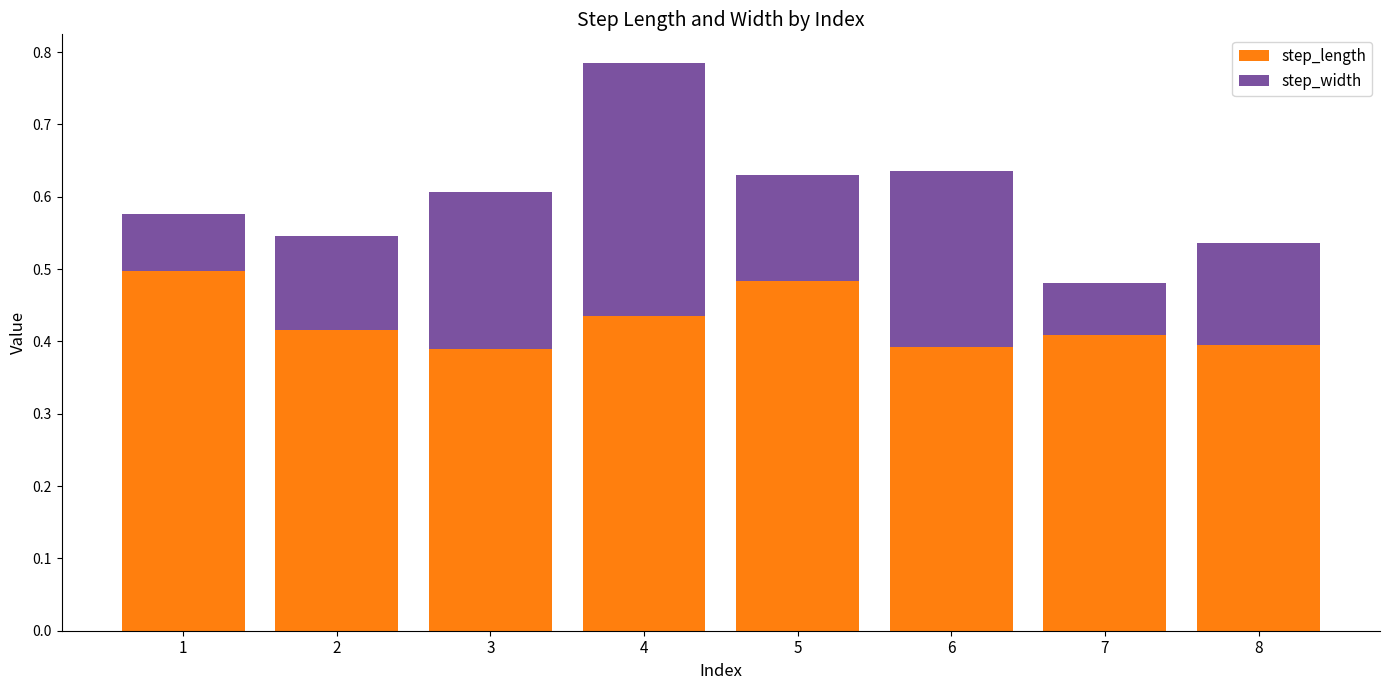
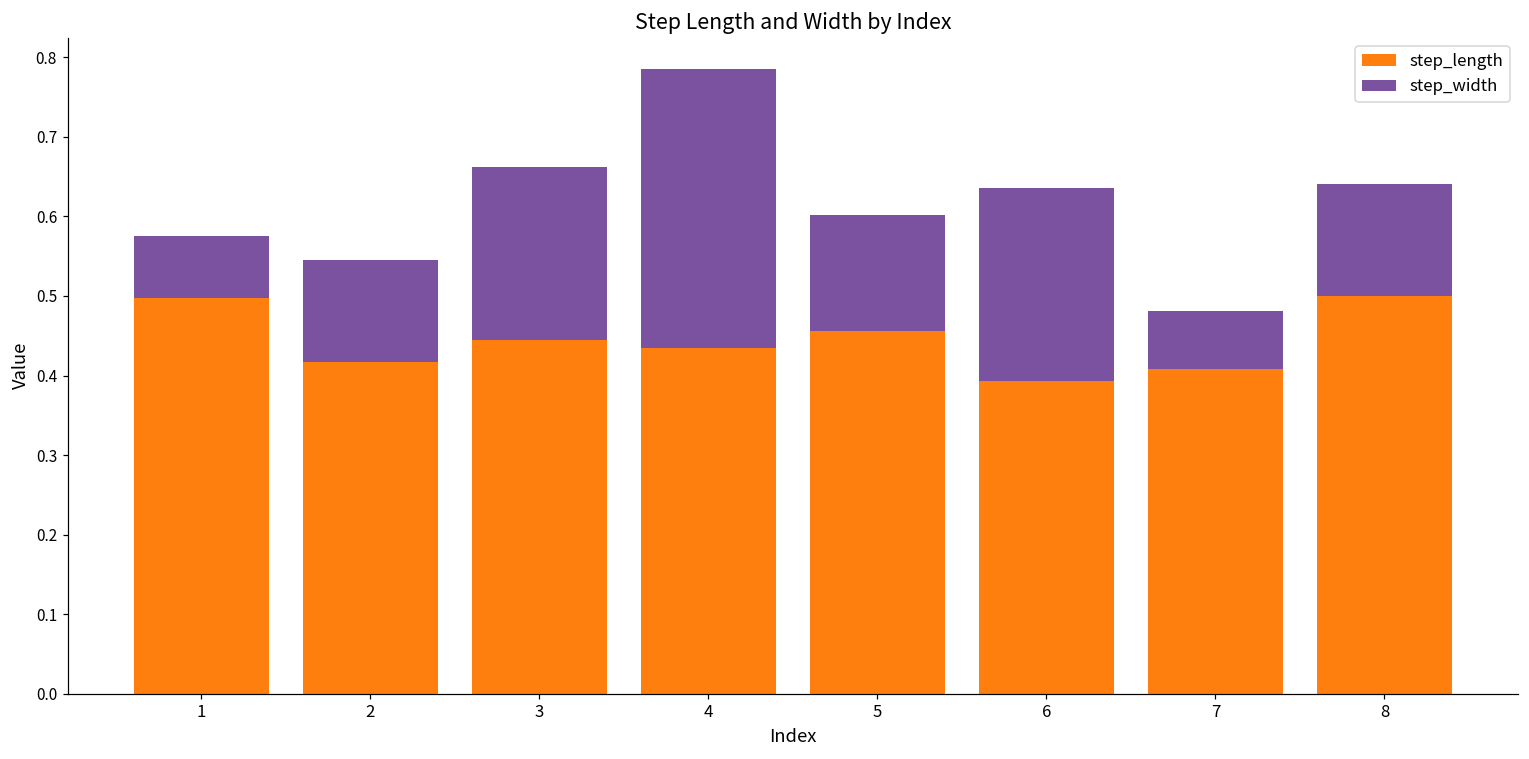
step_length, 3: 0.39 -> 0.44
step_length, 5: 0.48 -> 0.46
step_length, 8: 0.39 -> 0.50
